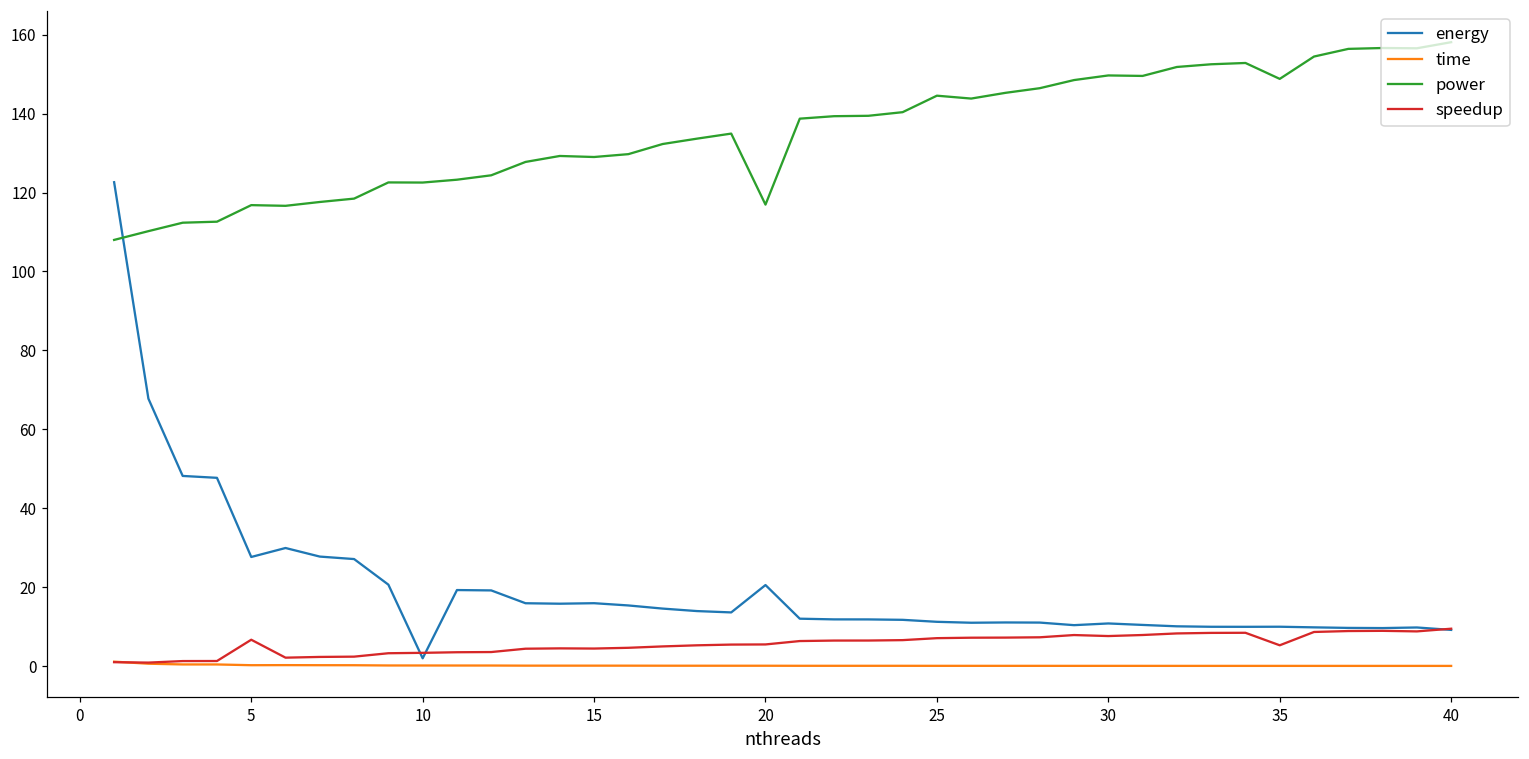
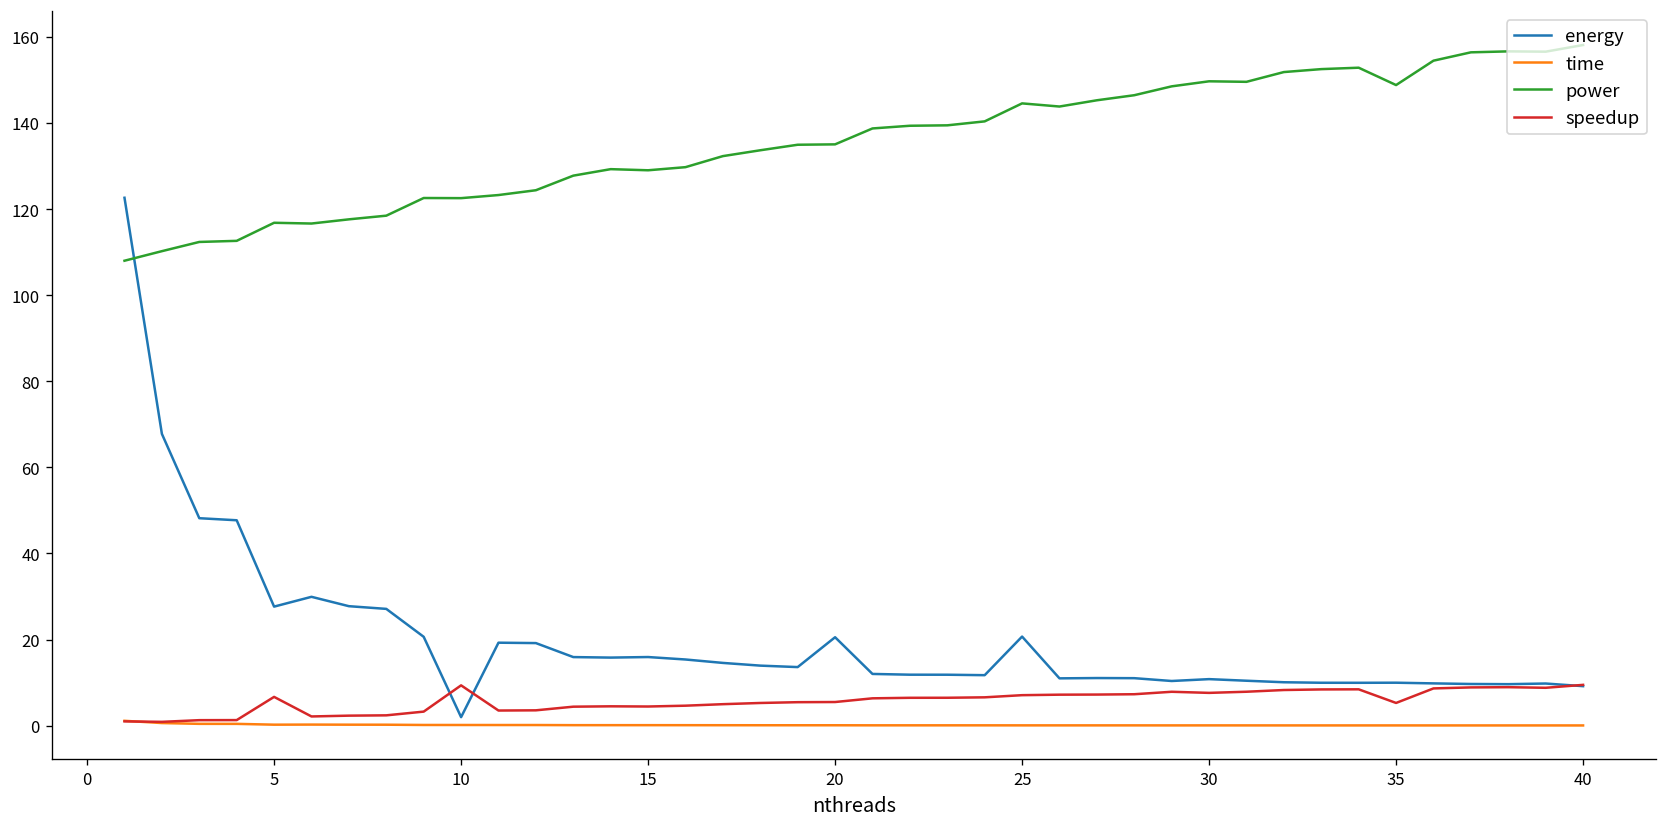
speedup, 10: 3 -> 9
power, 20: 117 -> 135
energy, 25: 11 -> 21
